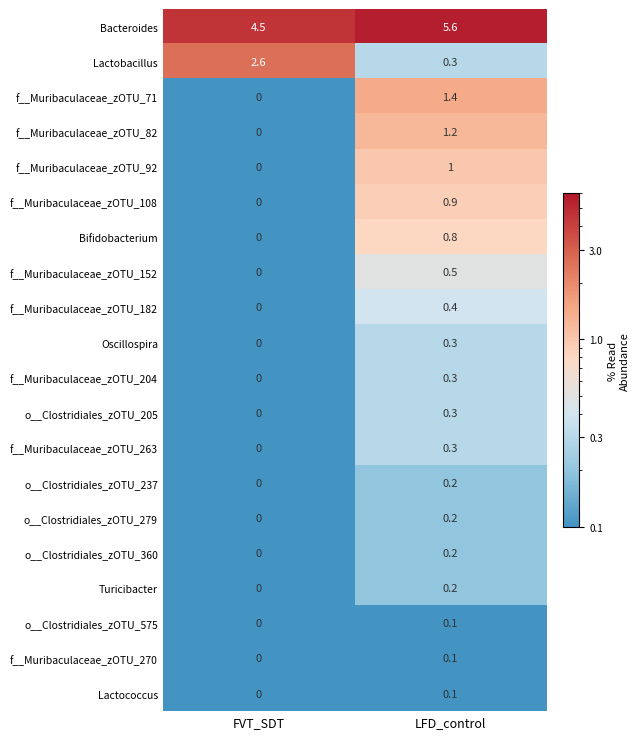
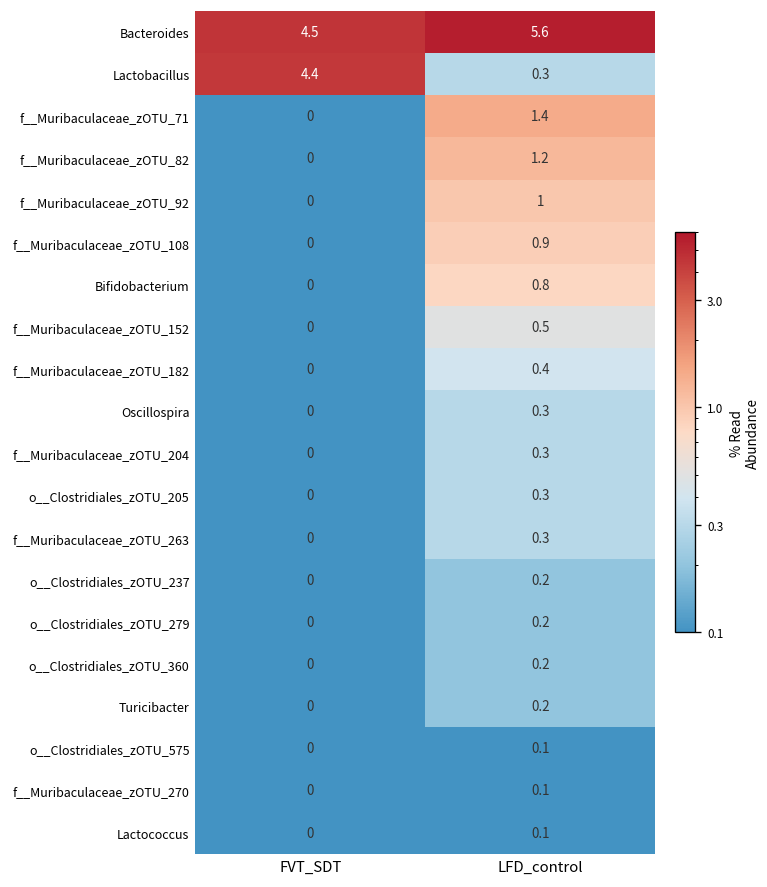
Lactobacillus, FVT_SDT: 2.6 -> 4.4
